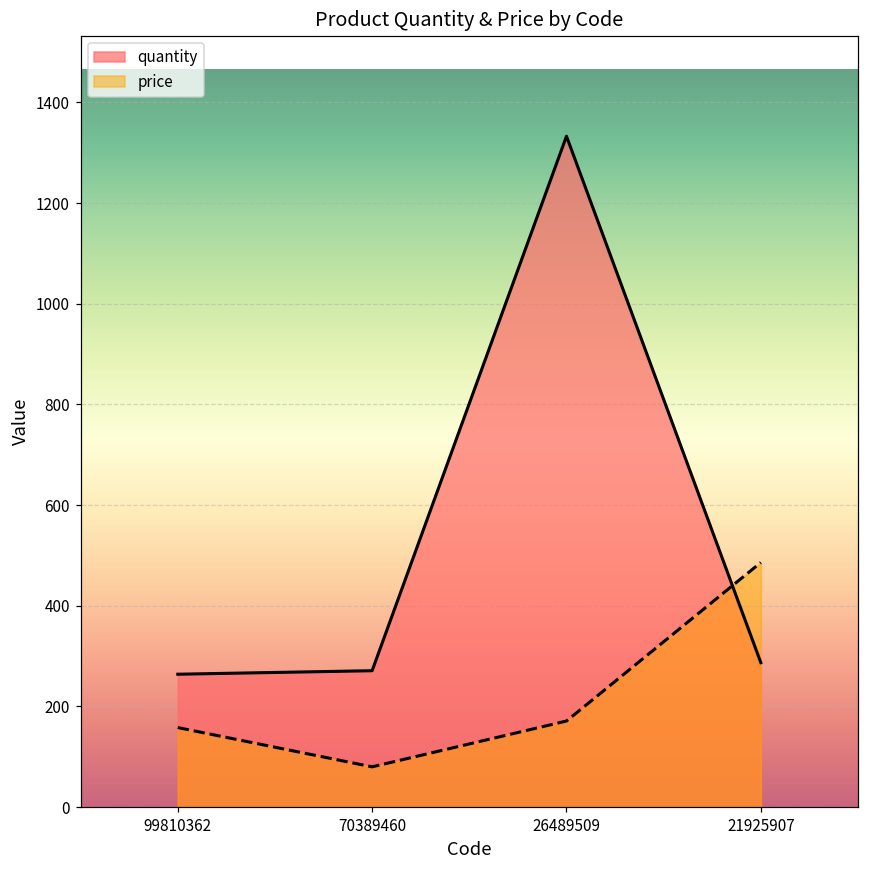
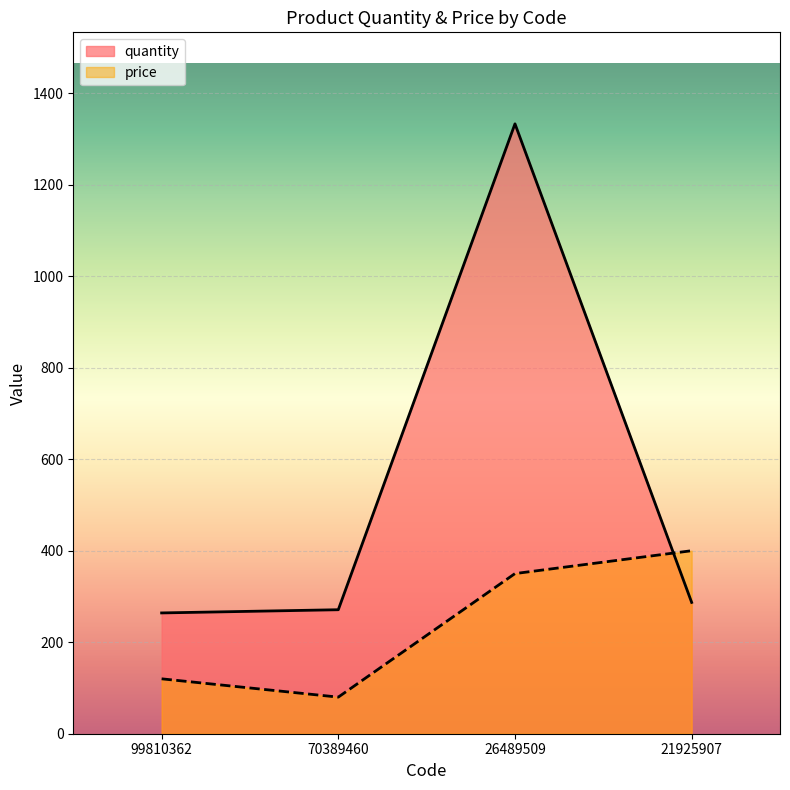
price, 99810362: 160 -> 120
price, 26489509: 170 -> 350
price, 21925907: 490 -> 400
